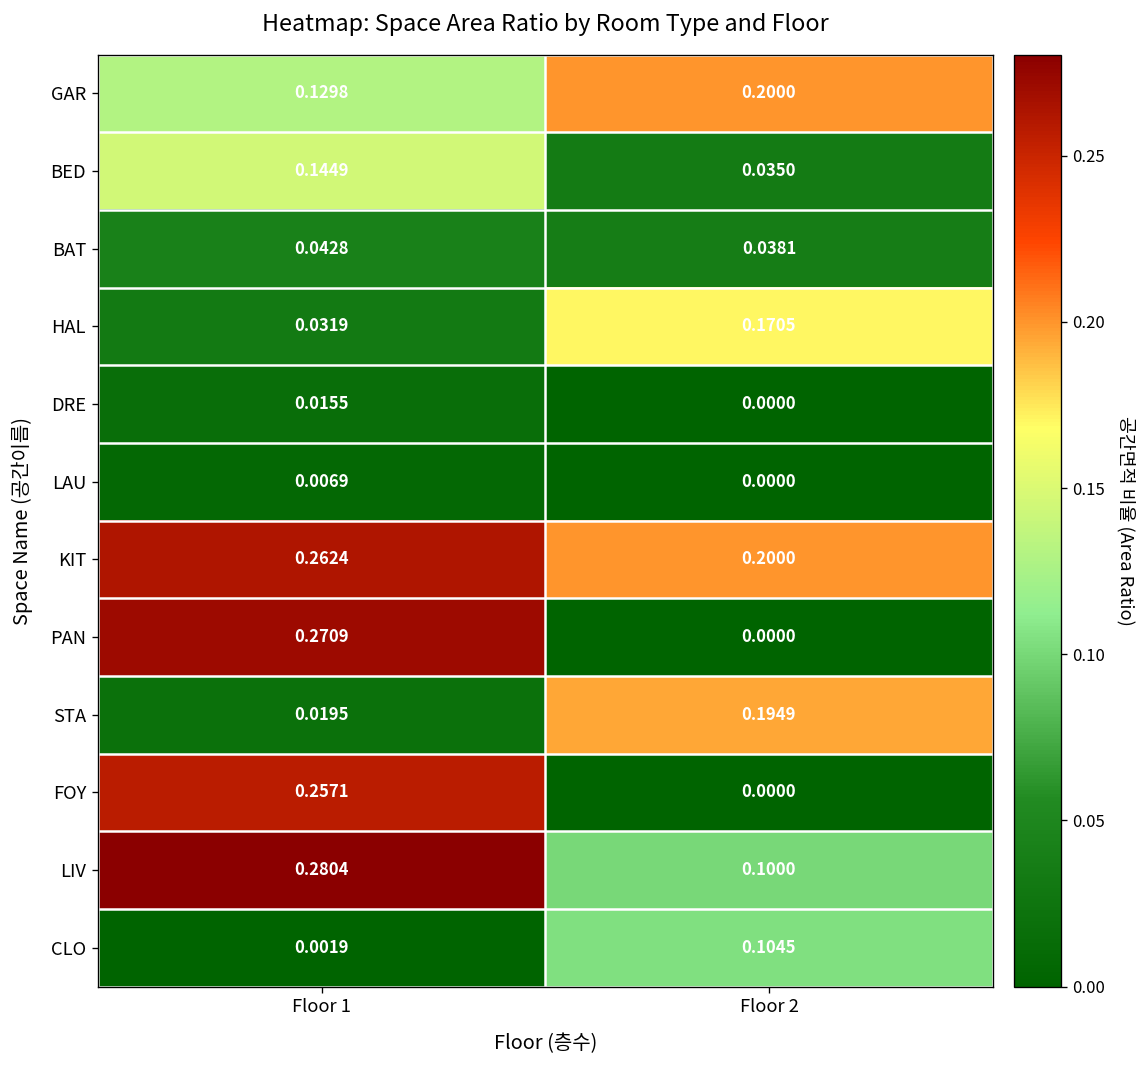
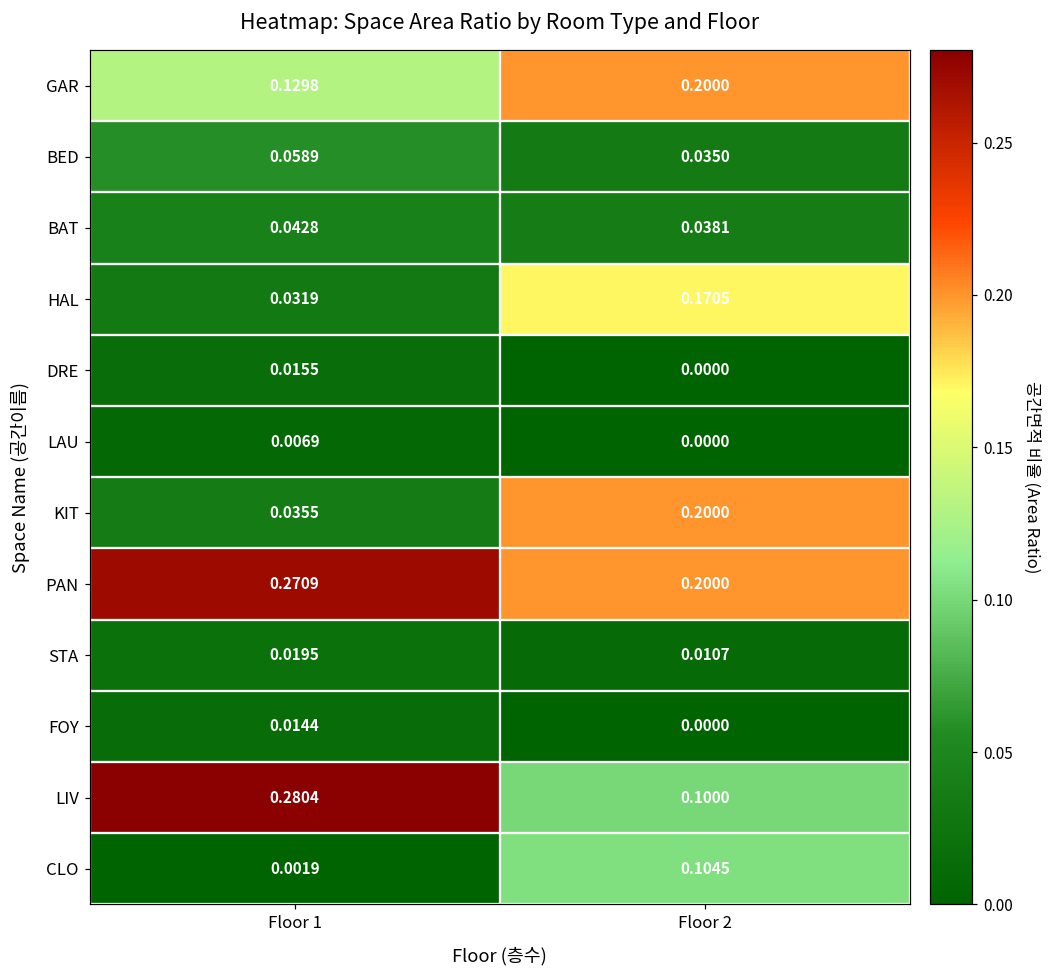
BED, Floor 1: 0.1449 -> 0.0589
KIT, Floor 1: 0.2624 -> 0.0355
PAN, Floor 2: 0.0000 -> 0.2000
STA, Floor 2: 0.1949 -> 0.0107
FOY, Floor 1: 0.2571 -> 0.0144
